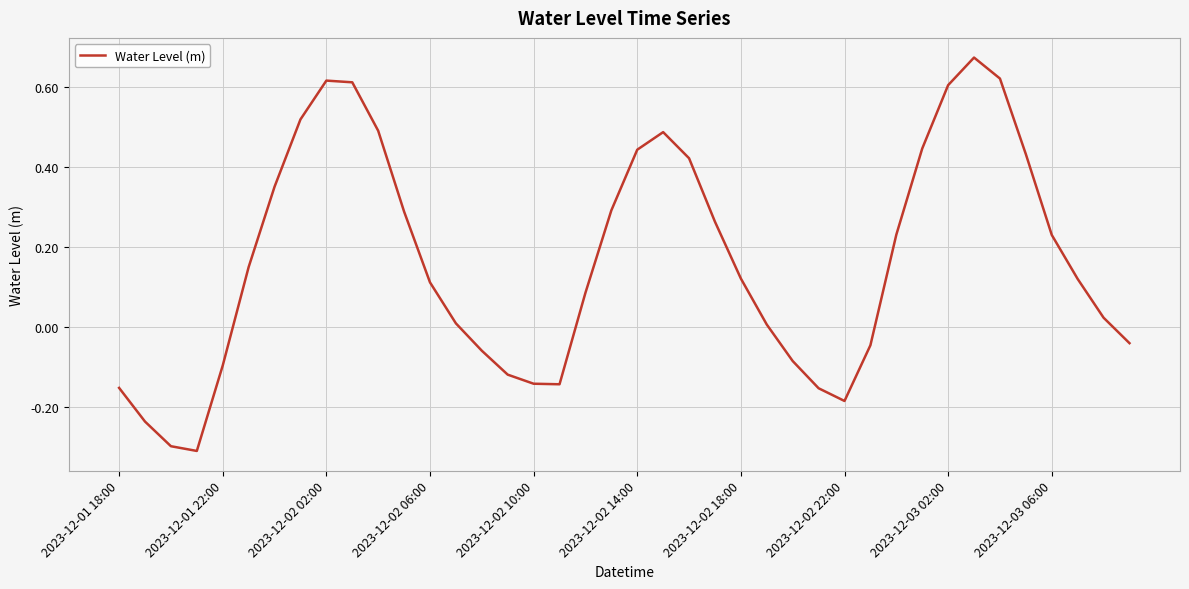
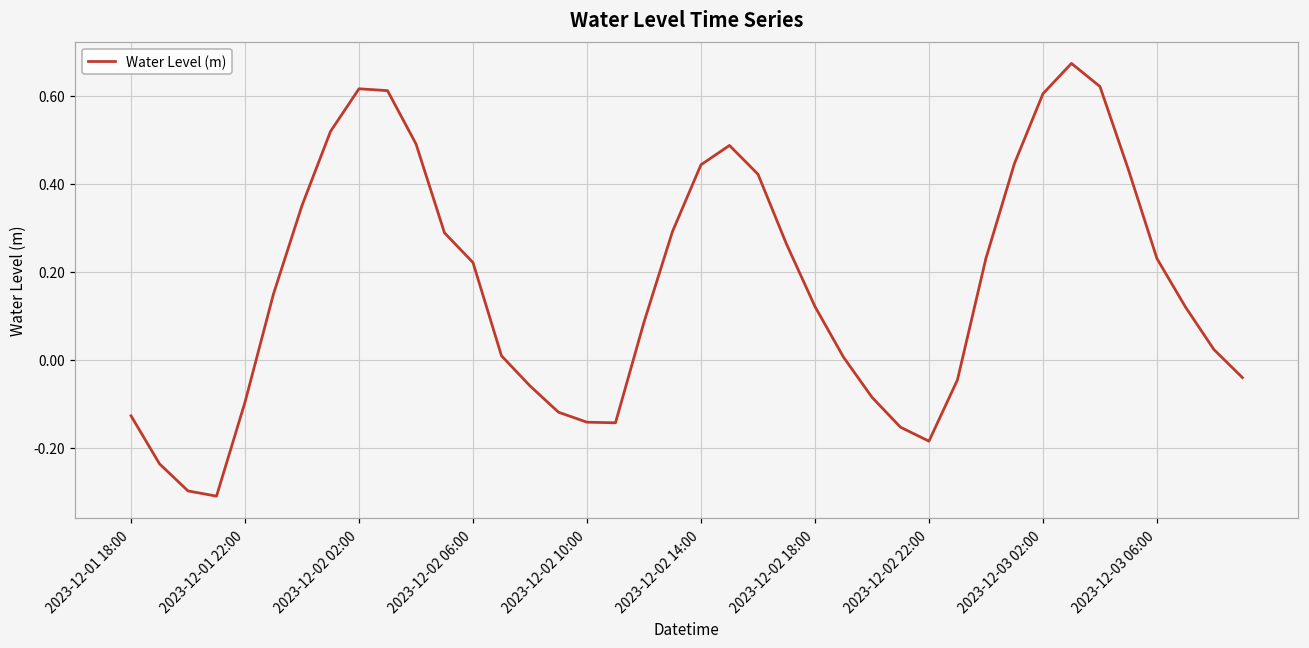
2023-12-01 18:00: -0.15 -> -0.13
2023-12-02 06:00: 0.11 -> 0.22
